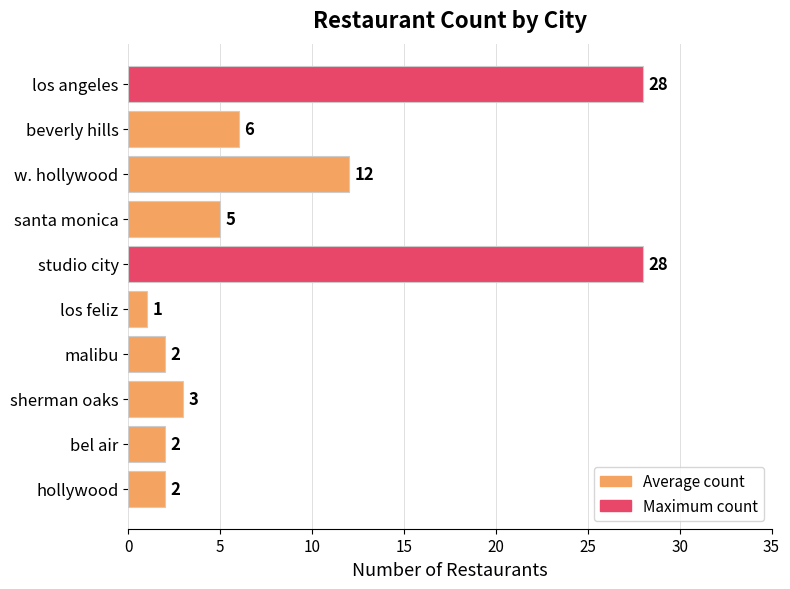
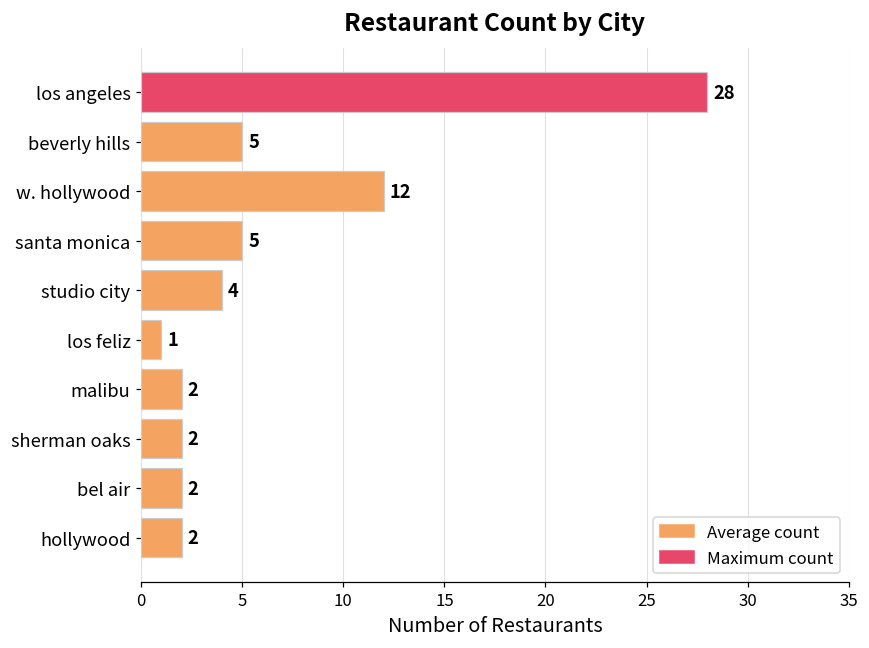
beverly hills: 6 -> 5
studio city: 28 -> 4
sherman oaks: 3 -> 2
